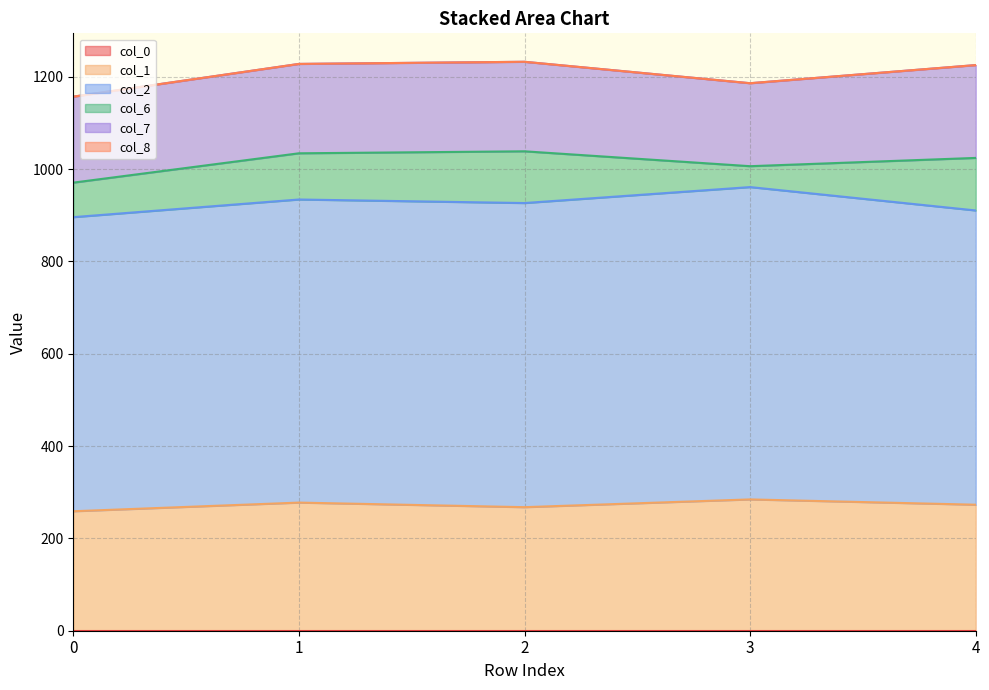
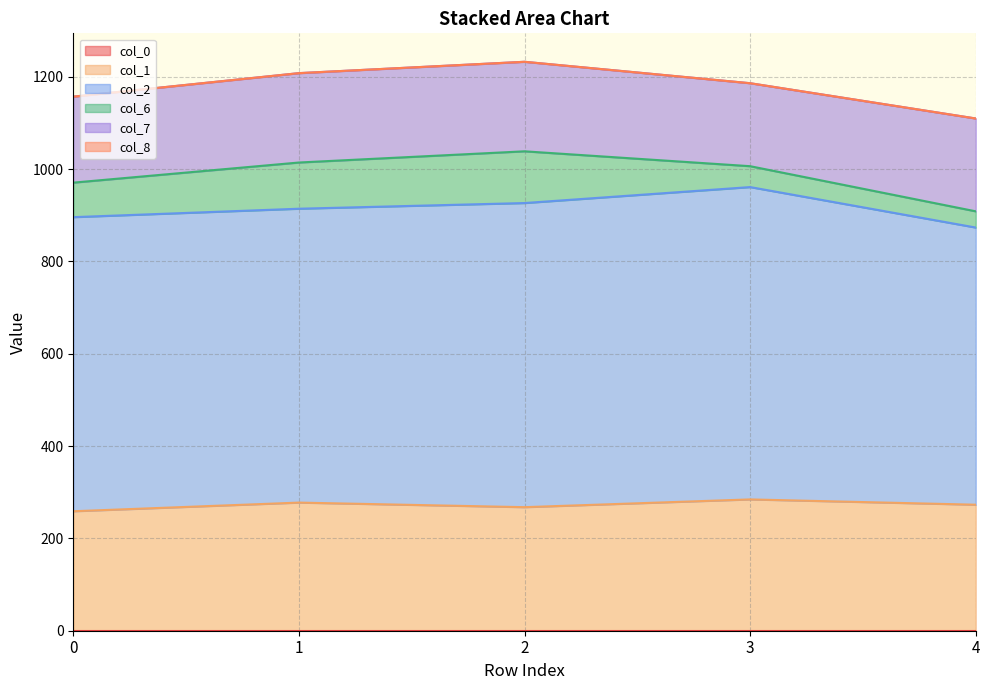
col_2, 1: 660 -> 640
col_2, 4: 640 -> 600
col_6, 4: 110 -> 40
